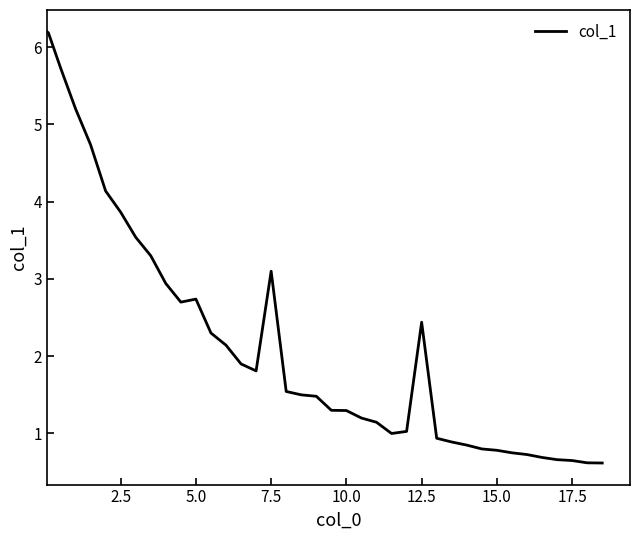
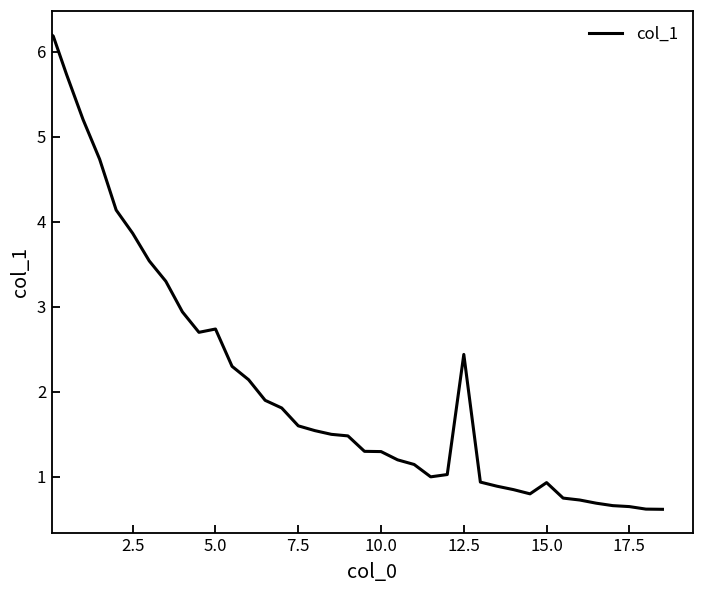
7.5: 3.1 -> 1.6
15.0: 0.8 -> 0.9
